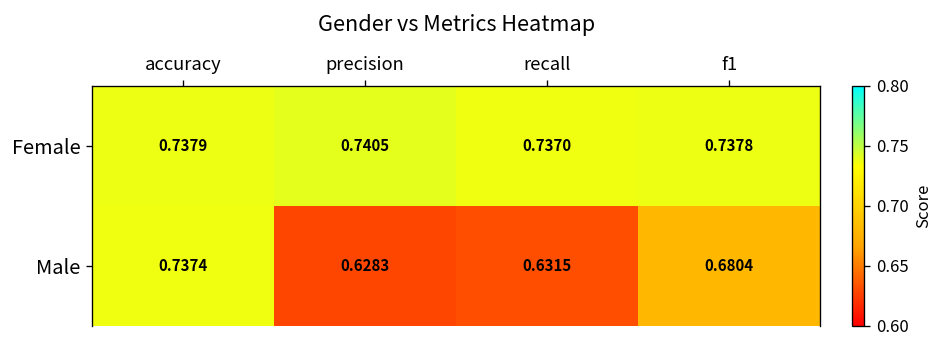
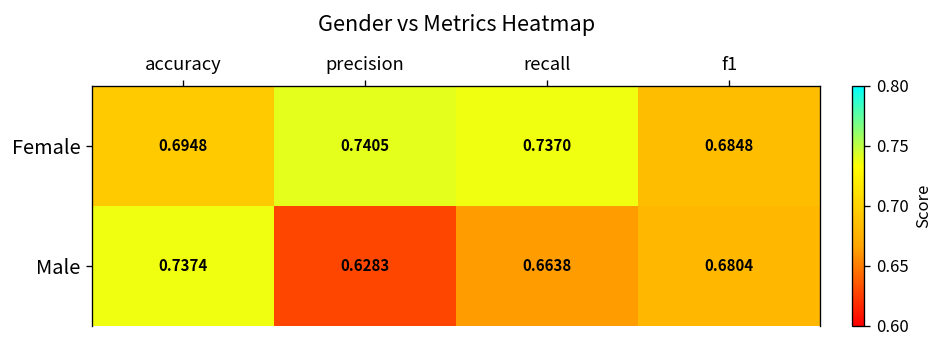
Female, accuracy: 0.7379 -> 0.6948
Female, f1: 0.7378 -> 0.6848
Male, recall: 0.6315 -> 0.6638
